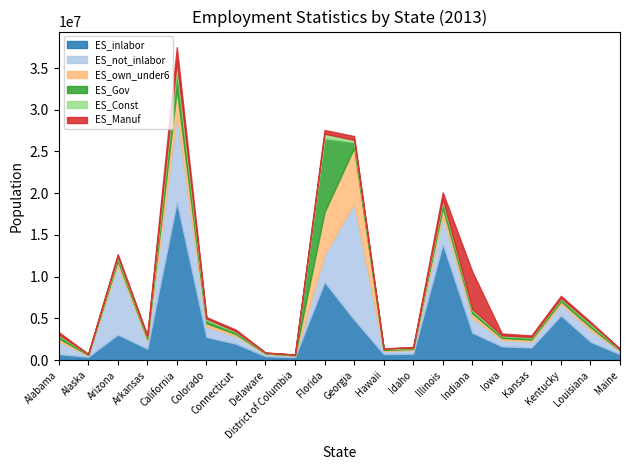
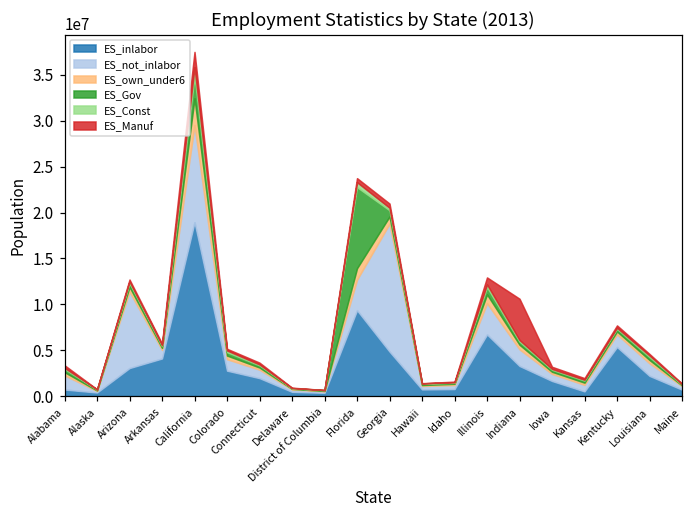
ES_inlabor, Arkansas: 1000000 -> 4000000
ES_own_under6, Florida: 5000000 -> 1000000
ES_own_under6, Georgia: 7000000 -> 1000000
ES_inlabor, Illinois: 14000000 -> 7000000
ES_inlabor, Kansas: 2000000 -> 1000000
